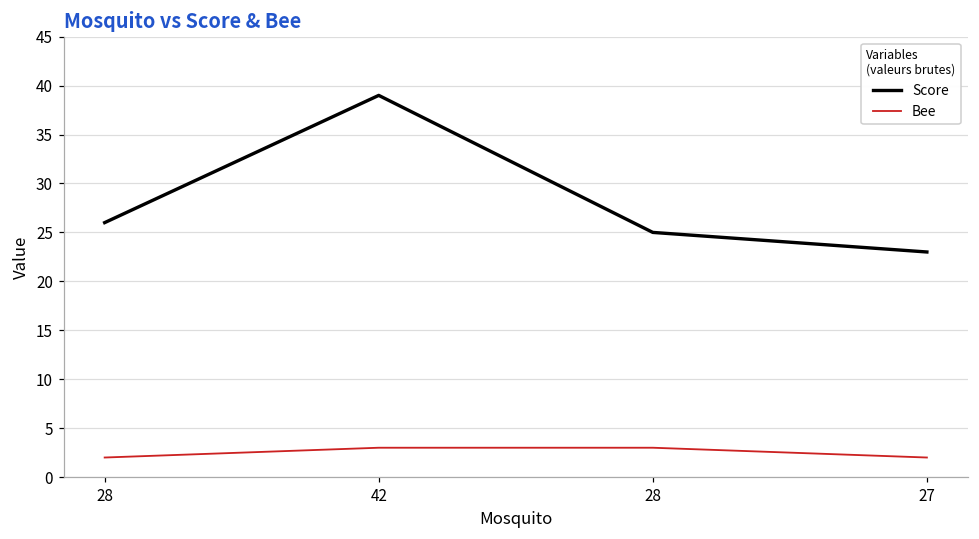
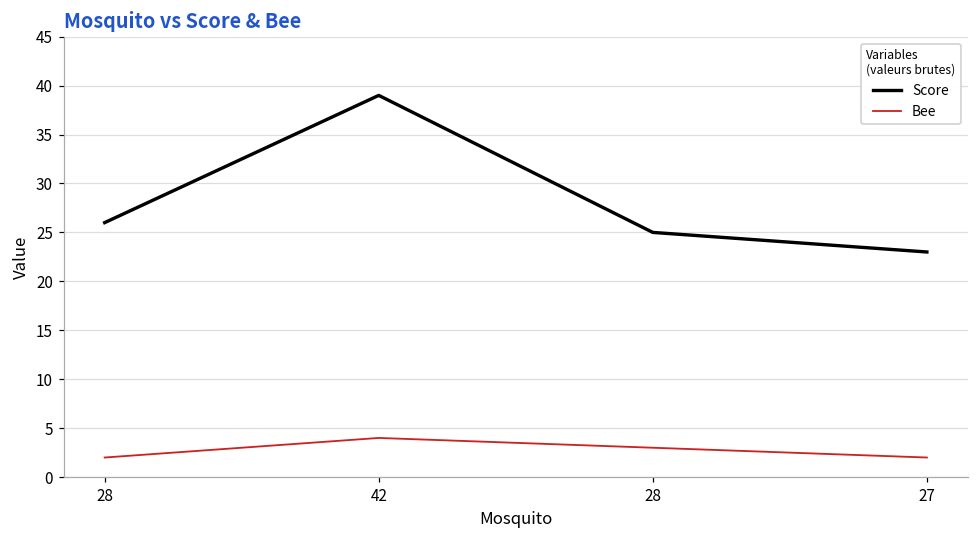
Bee, 42: 3 -> 4
